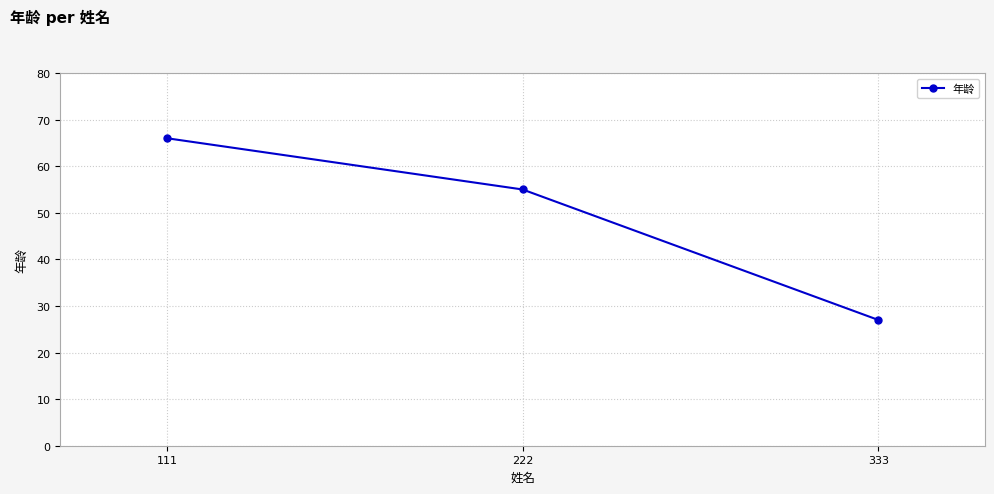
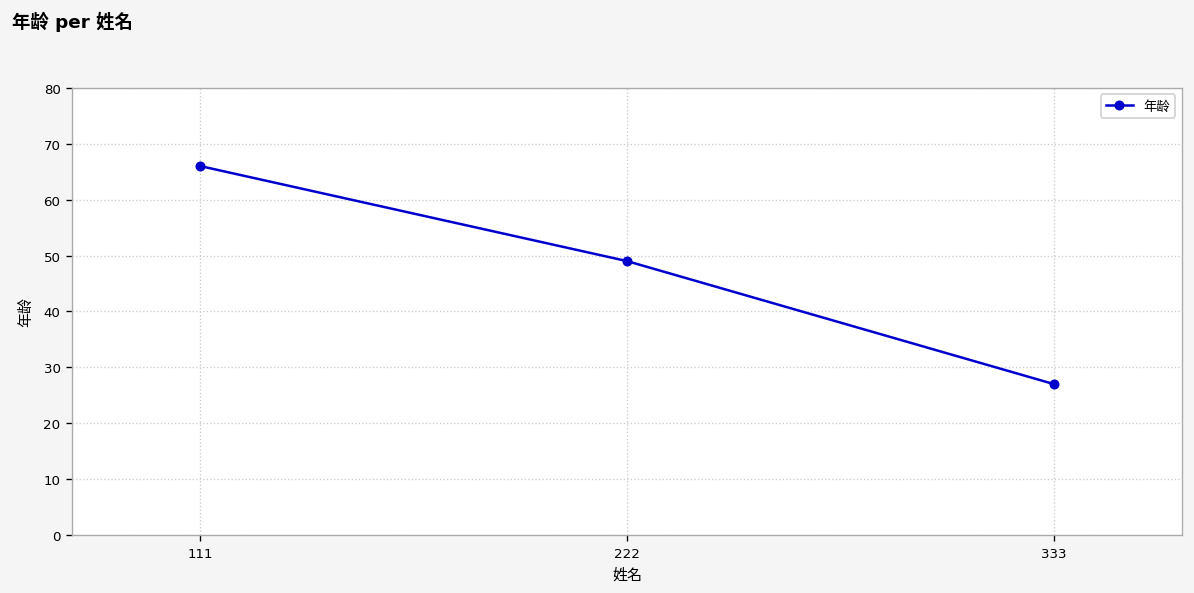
222: 55 -> 49
